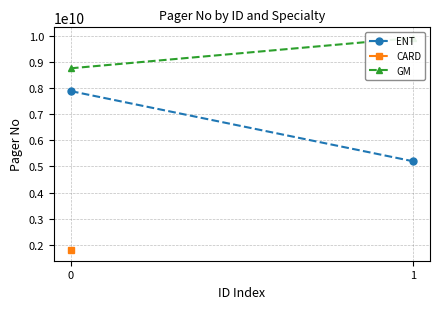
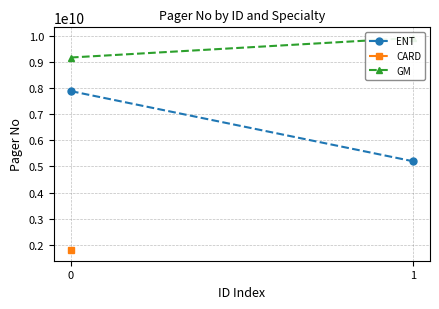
GM, 0: 8800000000 -> 9200000000
